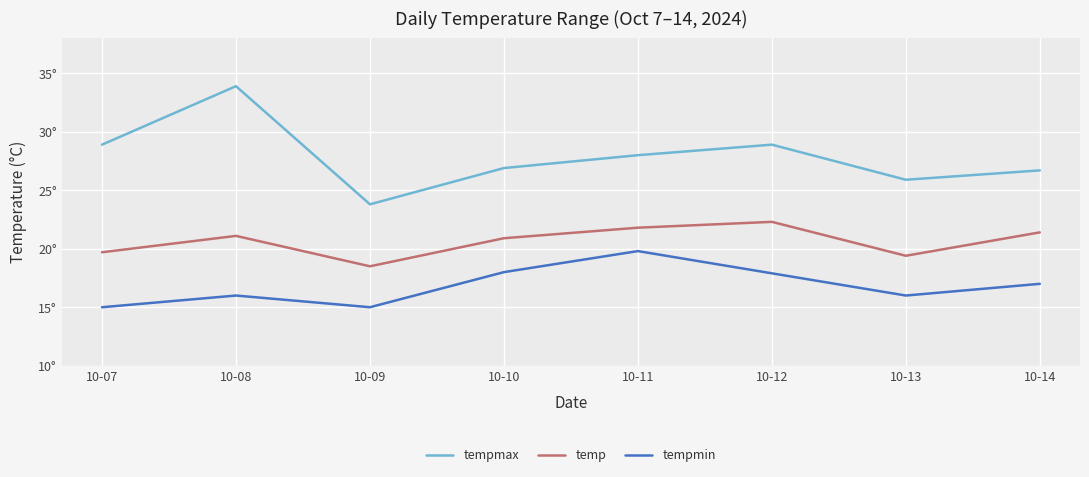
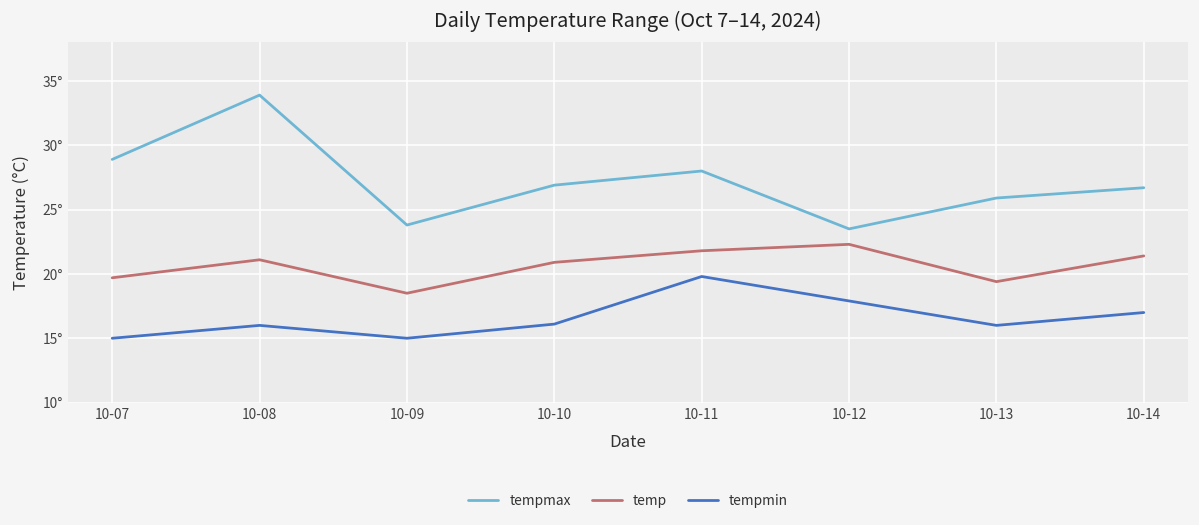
tempmin, 10-10: 18.0° -> 16.1°
tempmax, 10-12: 28.9° -> 23.5°
